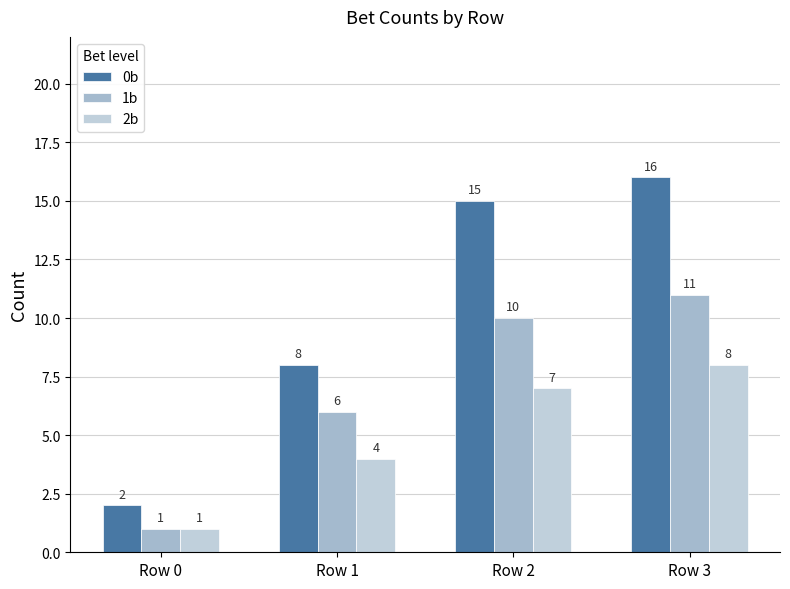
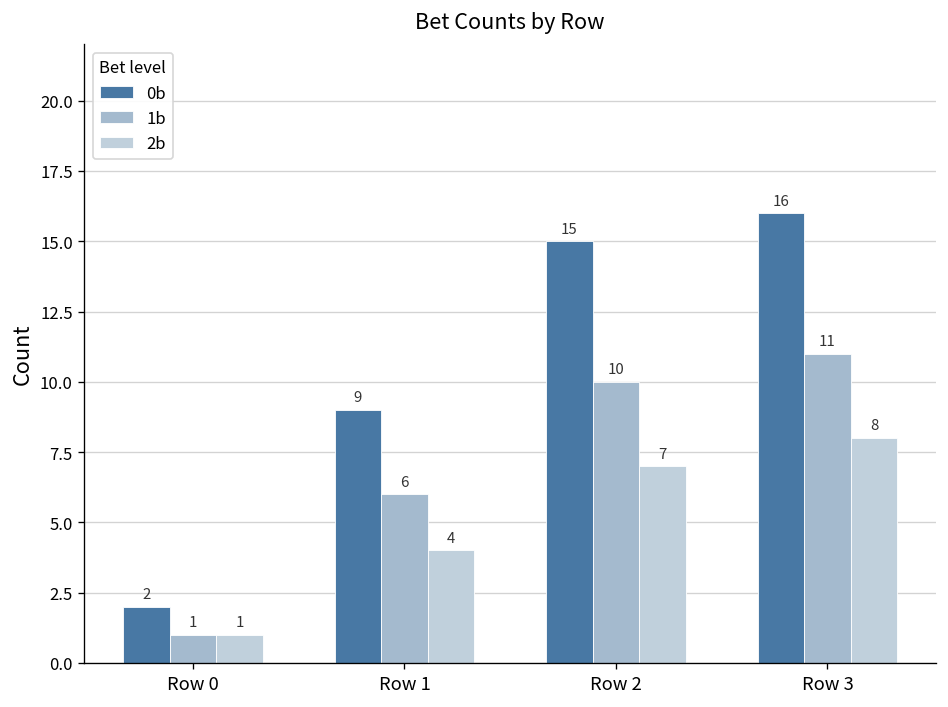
0b, Row 1: 8 -> 9
